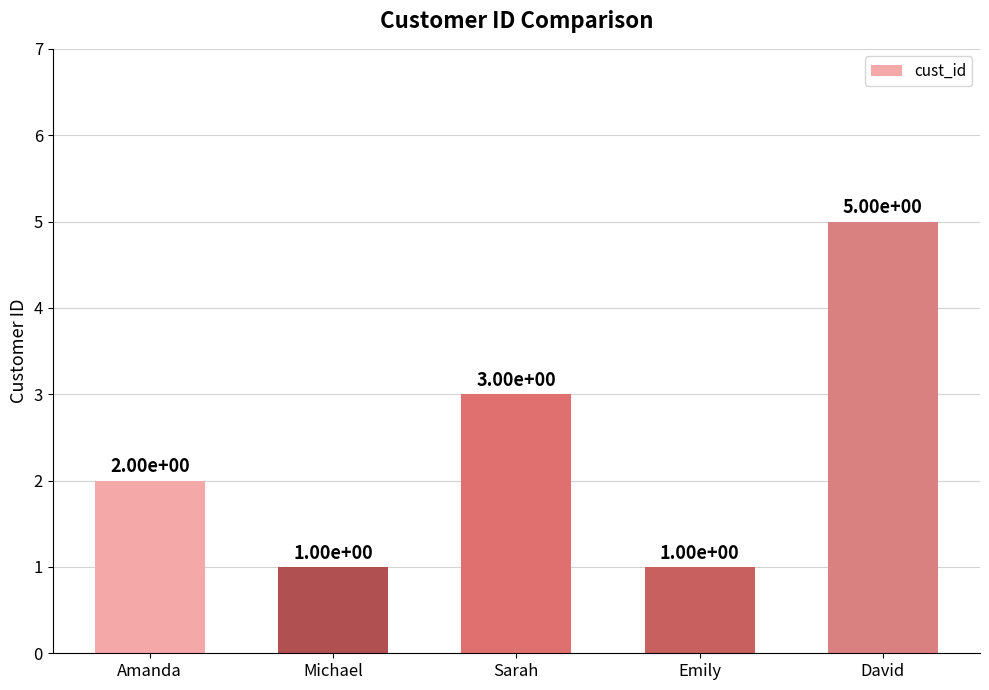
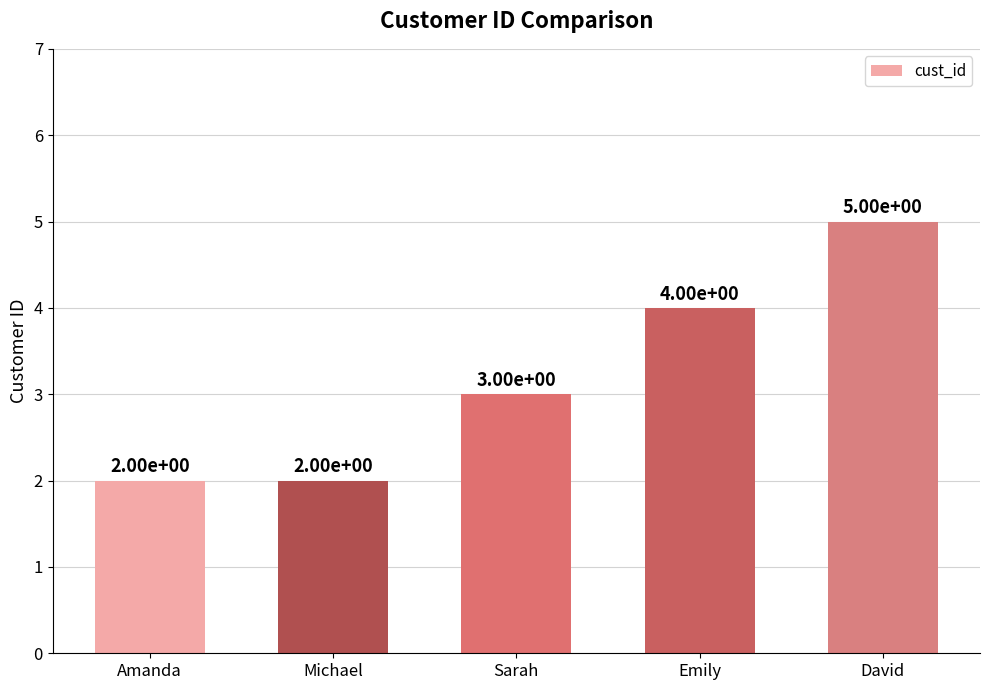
Michael: 1.00e+00 -> 2.00e+00
Emily: 1.00e+00 -> 4.00e+00
